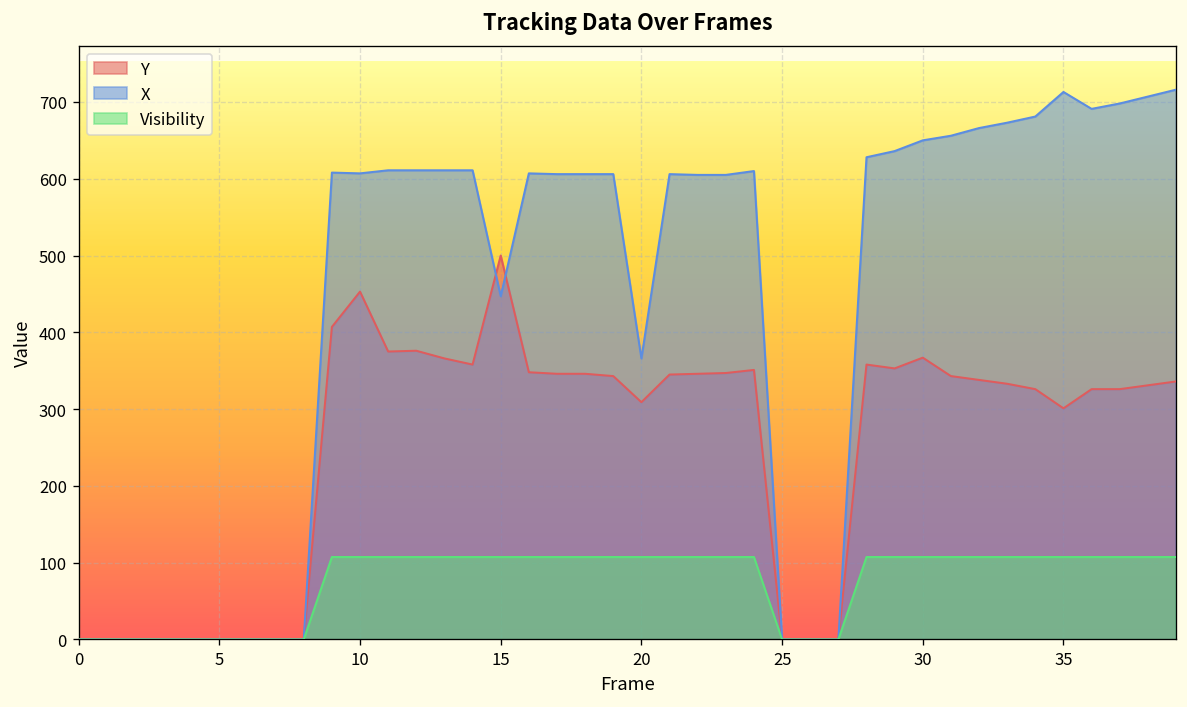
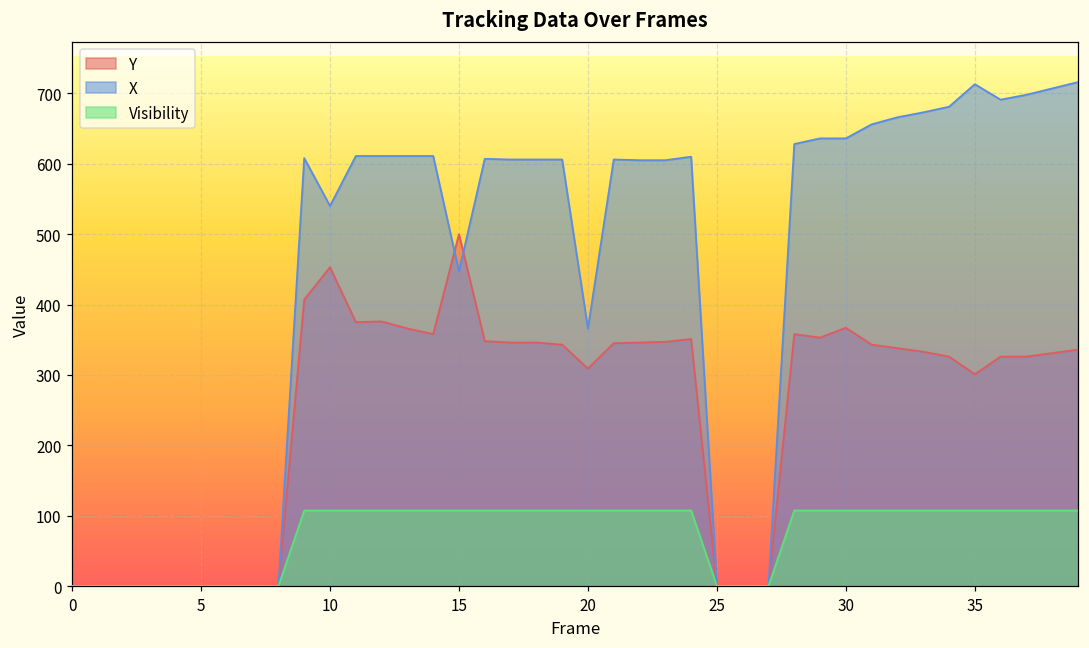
X, 10: 610 -> 540
X, 30: 650 -> 640
